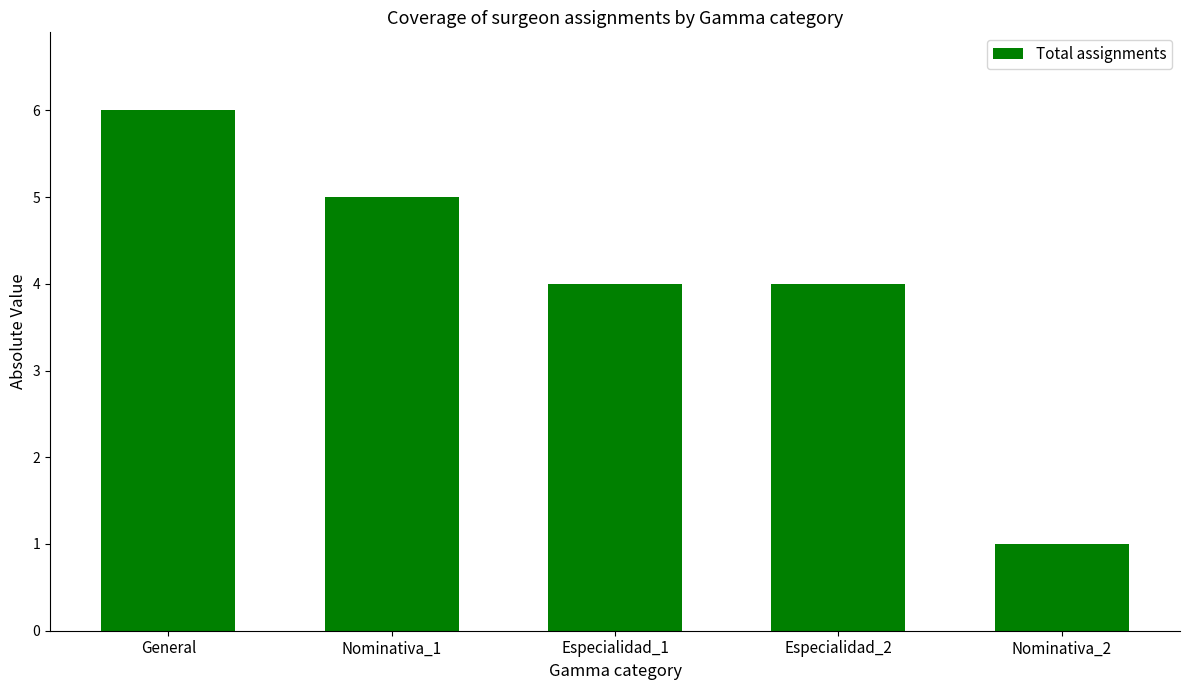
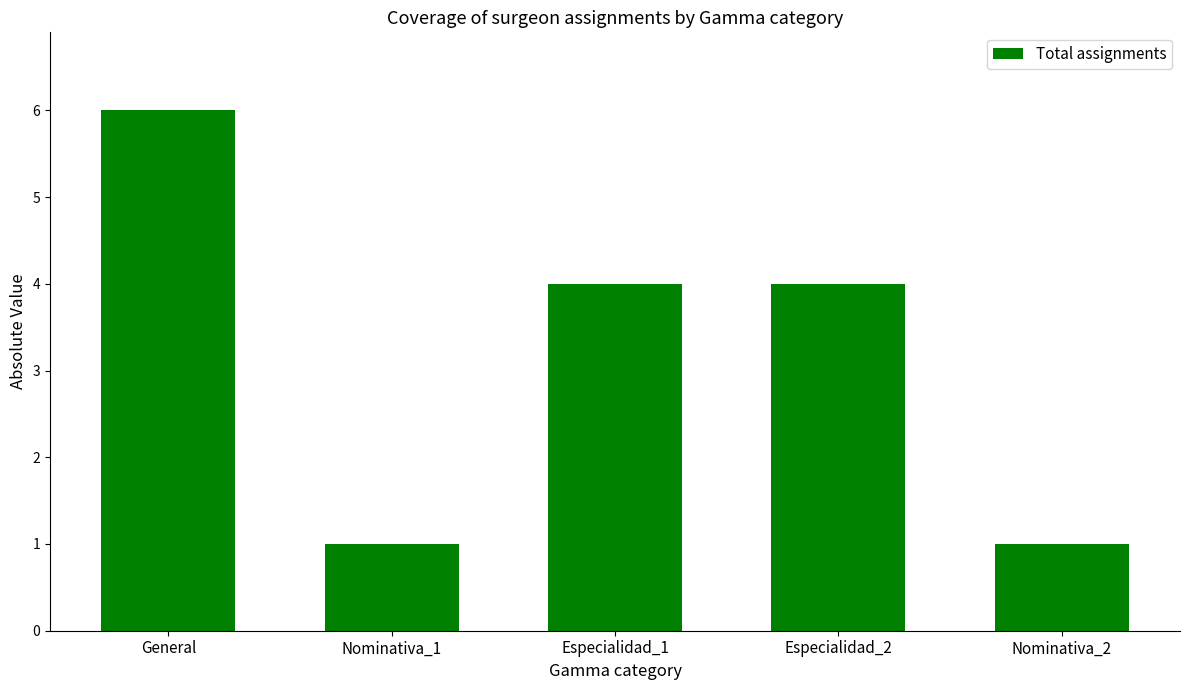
Nominativa_1: 5 -> 1
